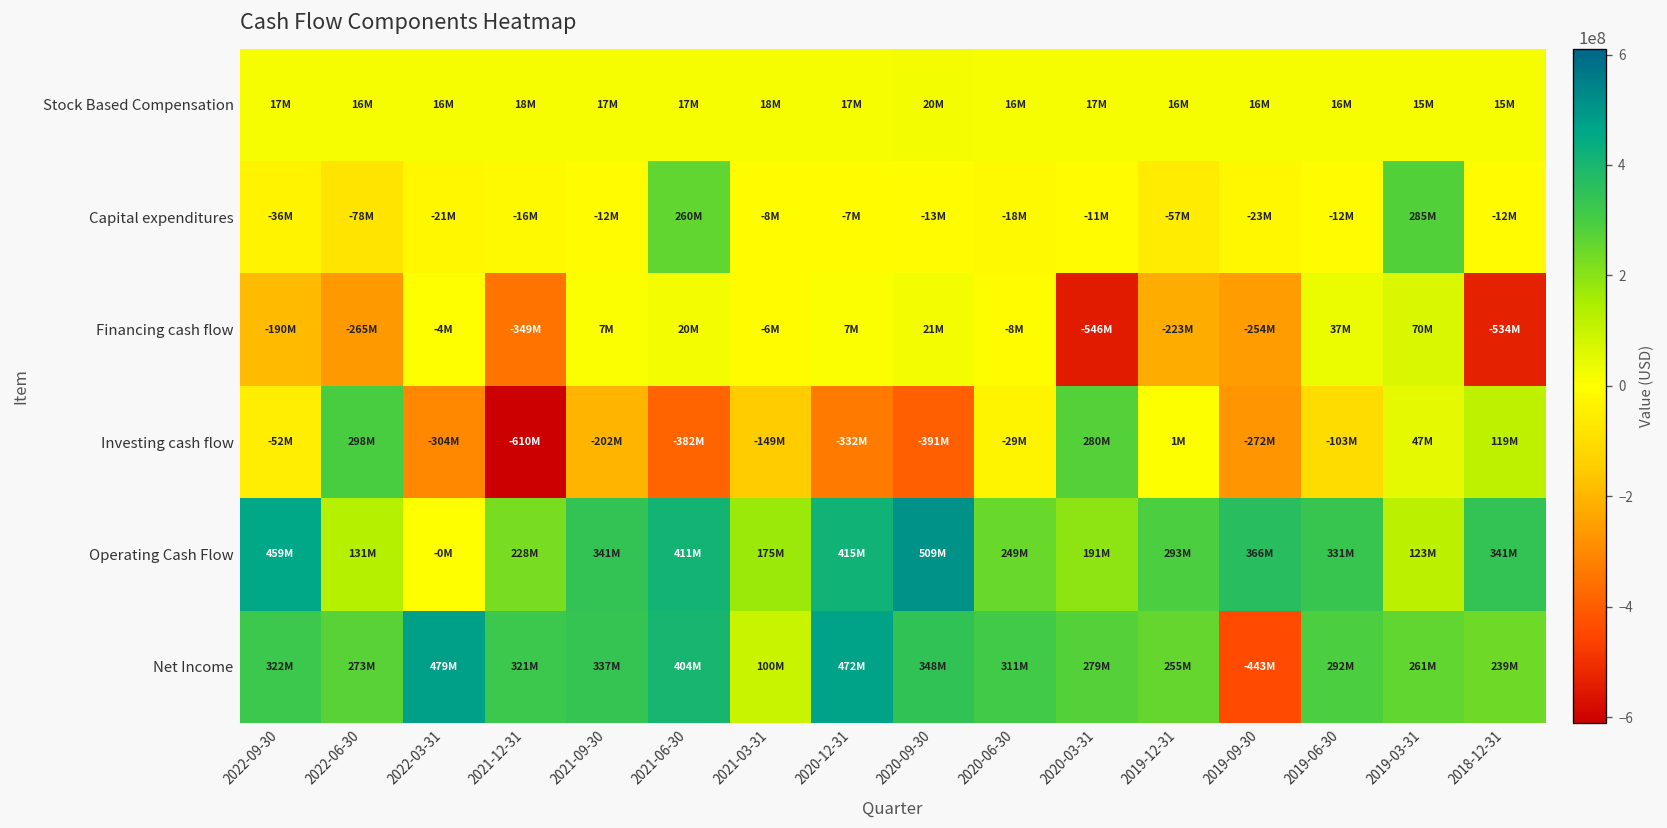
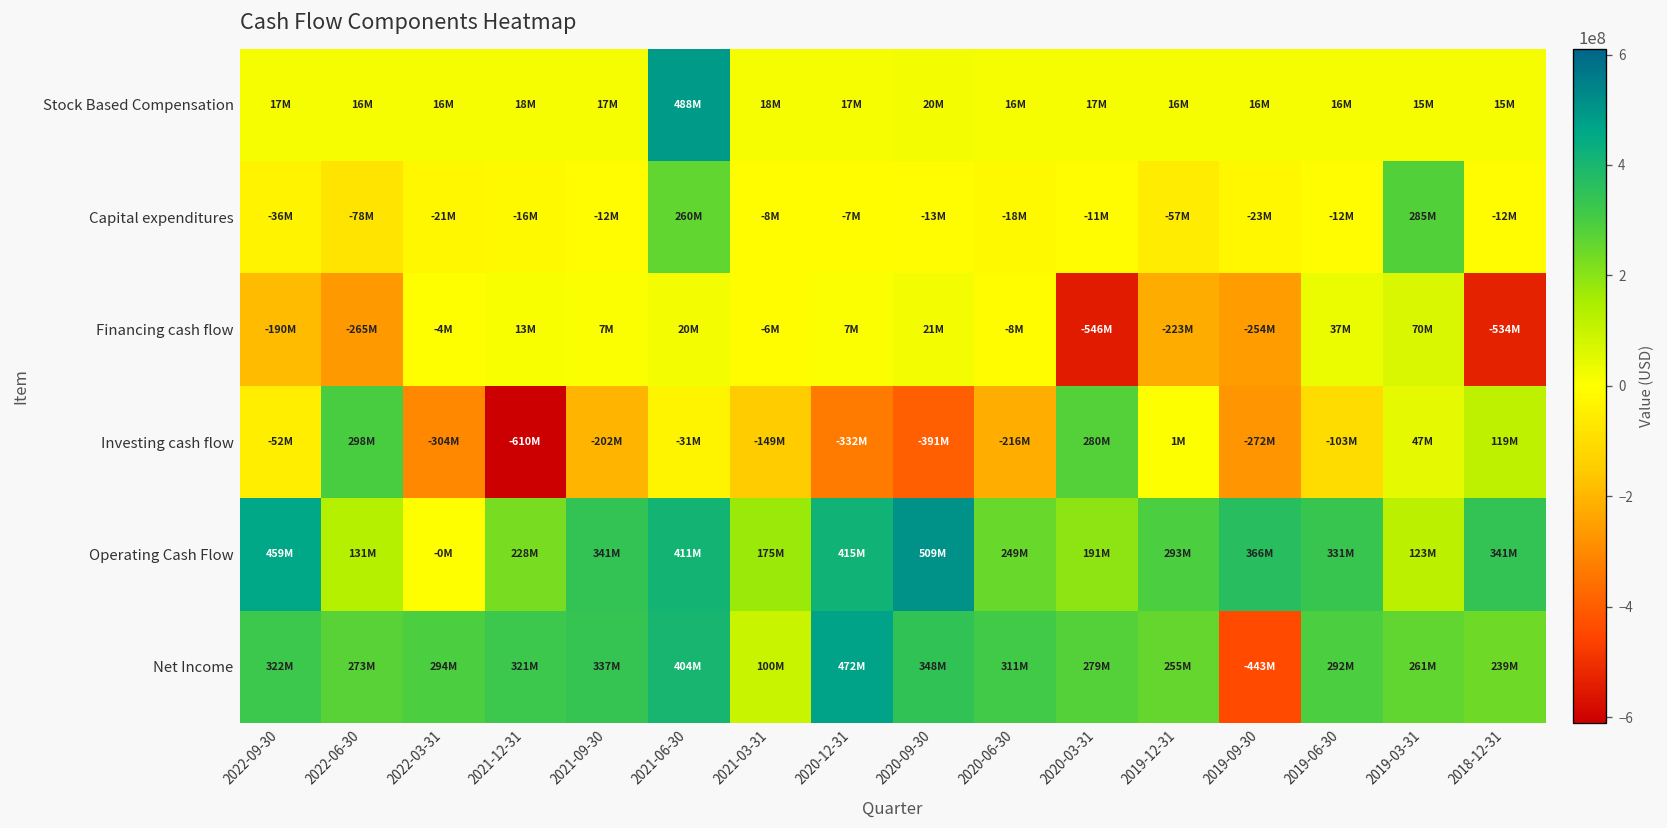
Stock Based Compensation, 2021-06-30: 17M -> 488M
Financing cash flow, 2021-12-31: -349M -> 13M
Investing cash flow, 2021-06-30: -382M -> -31M
Investing cash flow, 2020-06-30: -29M -> -216M
Net Income, 2022-03-31: 479M -> 294M
